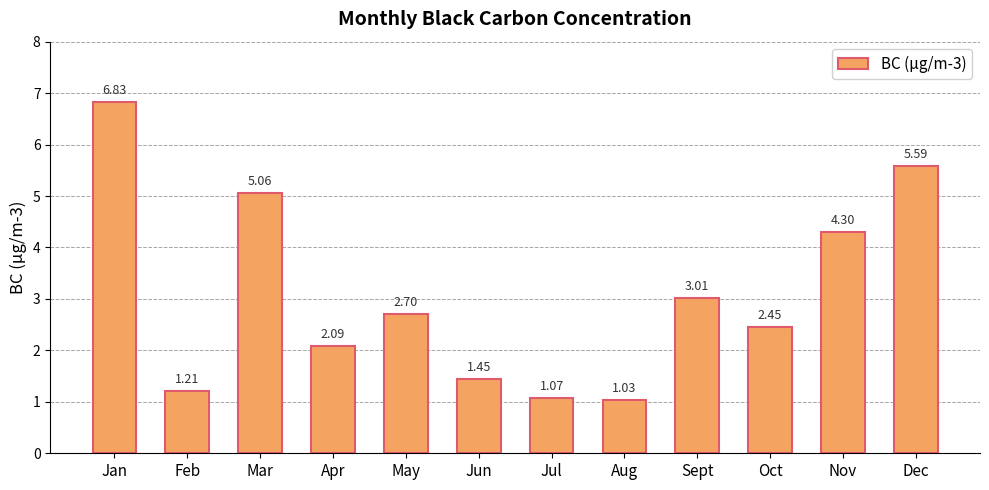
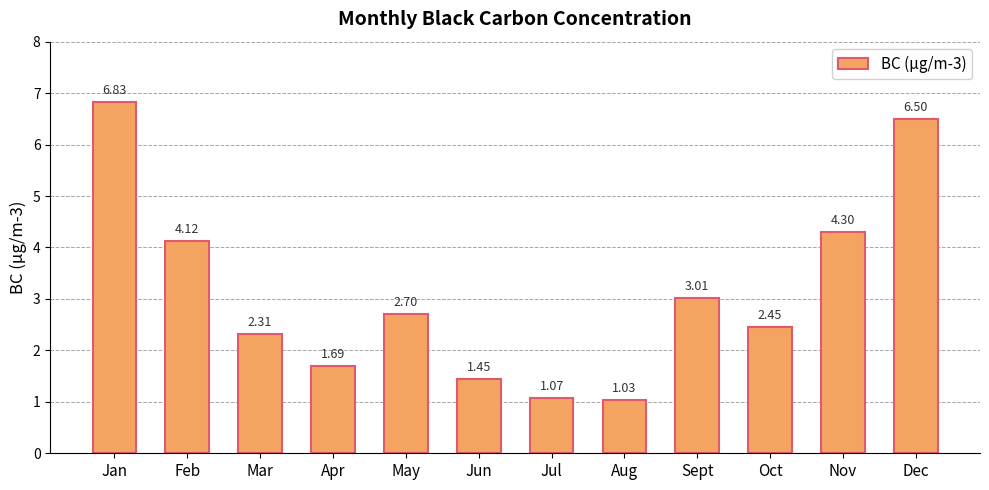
Feb: 1.21 -> 4.12
Mar: 5.06 -> 2.31
Apr: 2.09 -> 1.69
Dec: 5.59 -> 6.50
